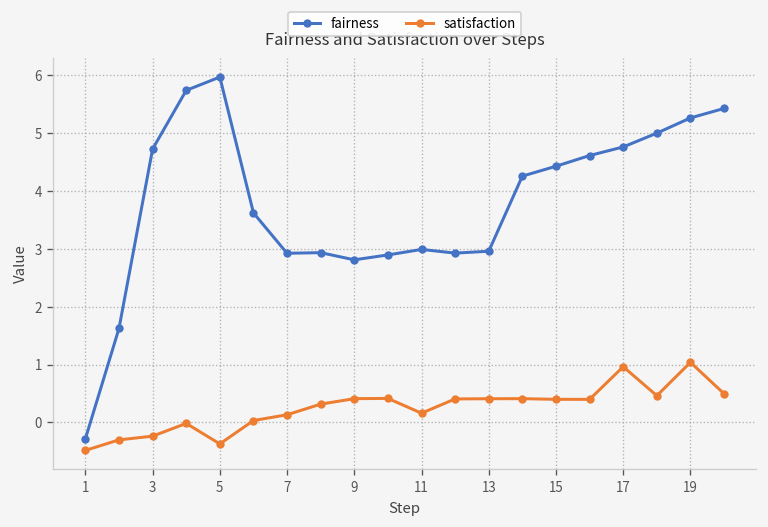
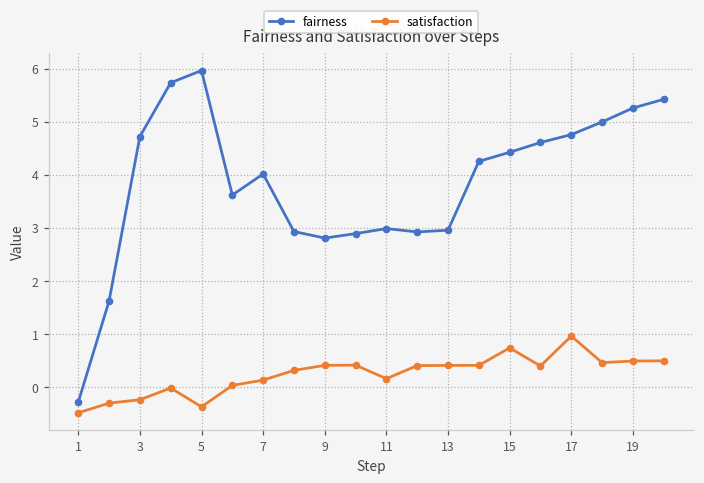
fairness, 7: 2.9 -> 4.0
satisfaction, 15: 0.4 -> 0.7
satisfaction, 19: 1.0 -> 0.5
